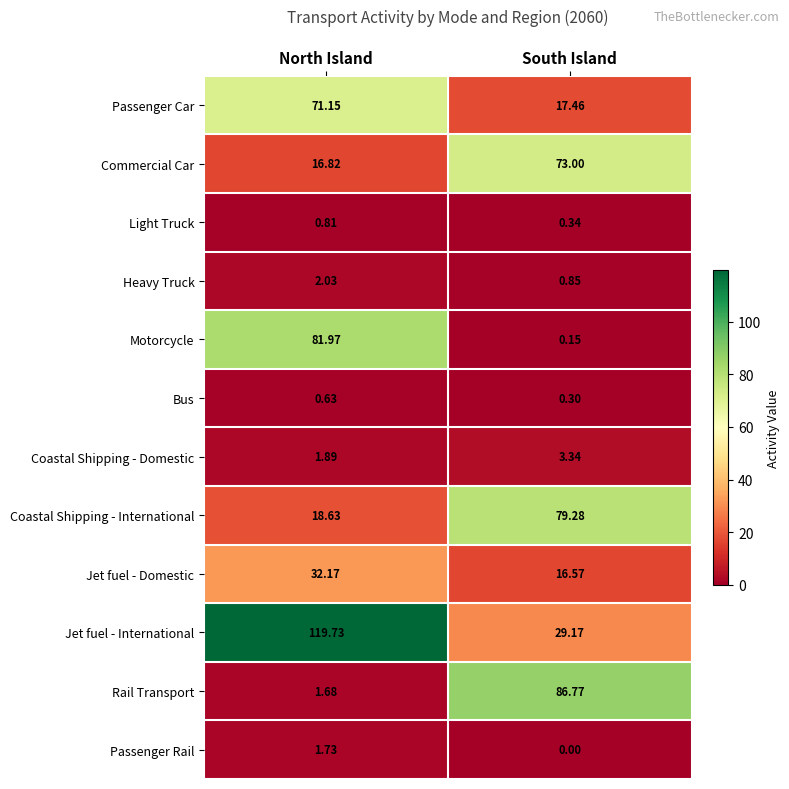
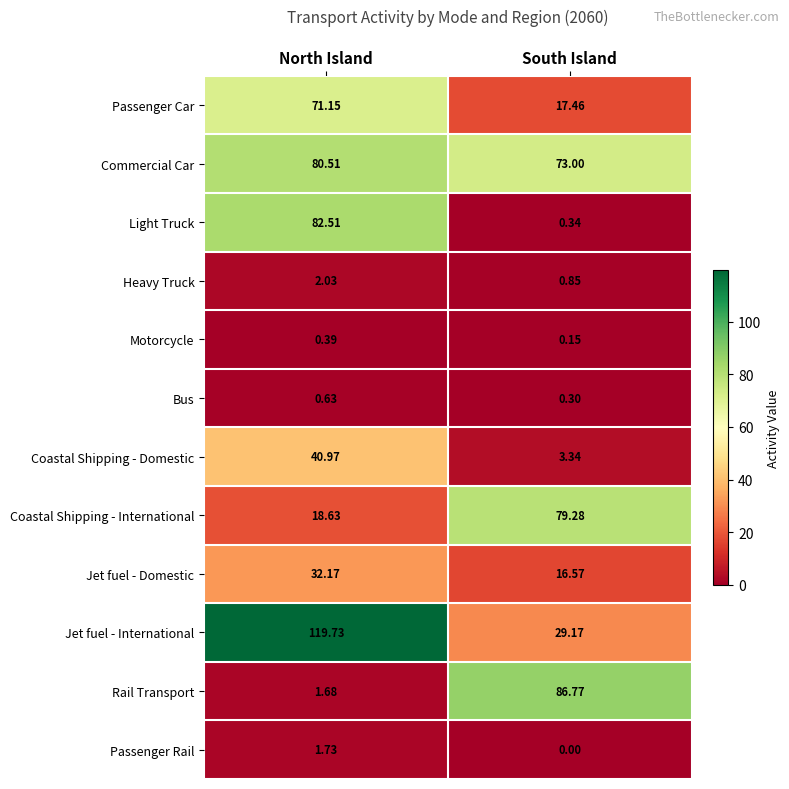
Commercial Car, North Island: 16.82 -> 80.51
Light Truck, North Island: 0.81 -> 82.51
Motorcycle, North Island: 81.97 -> 0.39
Coastal Shipping - Domestic, North Island: 1.89 -> 40.97
